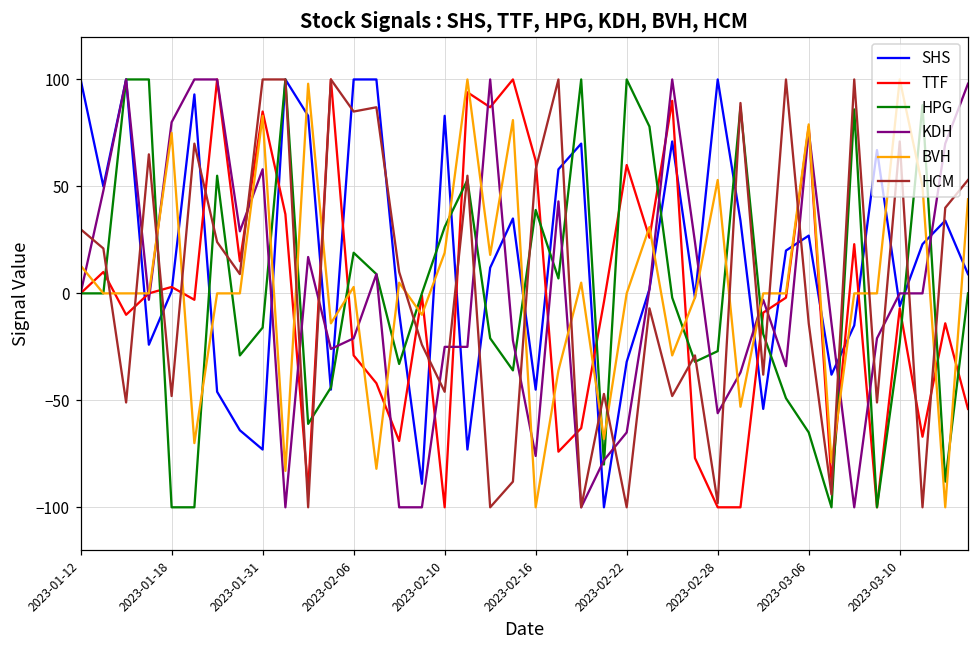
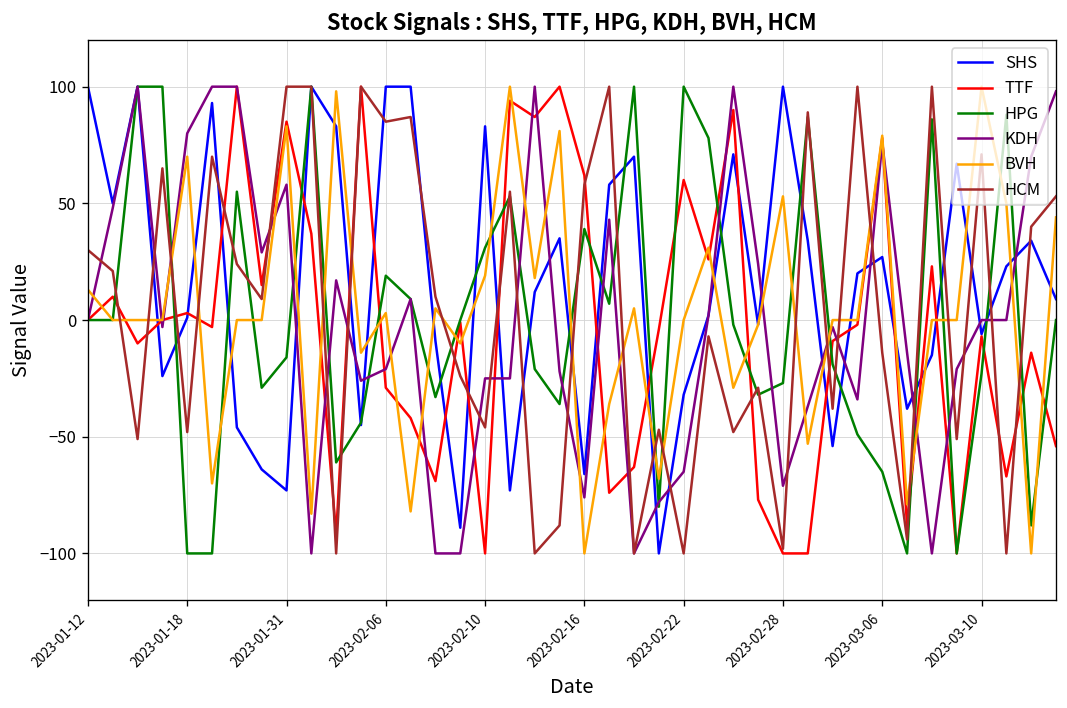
BVH, 2023-01-18: 75 -> 70
SHS, 2023-02-16: -45 -> -66
KDH, 2023-02-28: -56 -> -71
